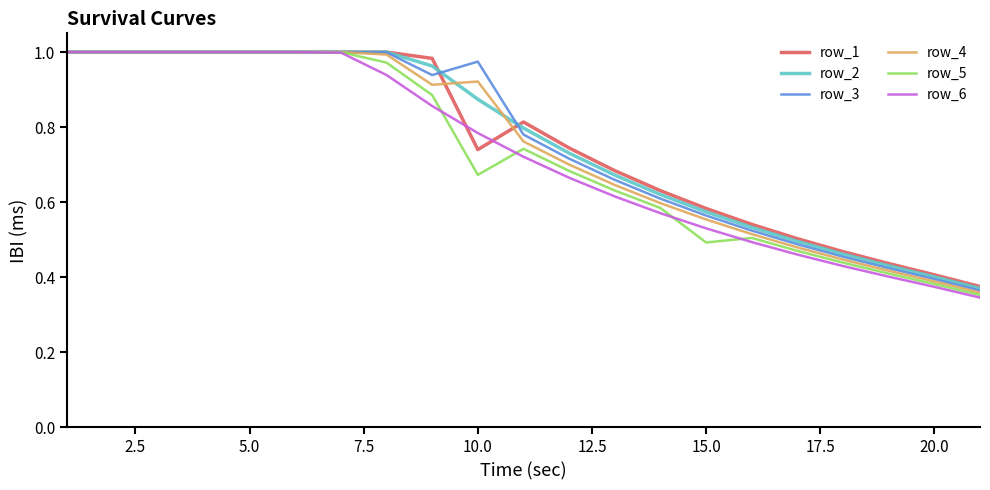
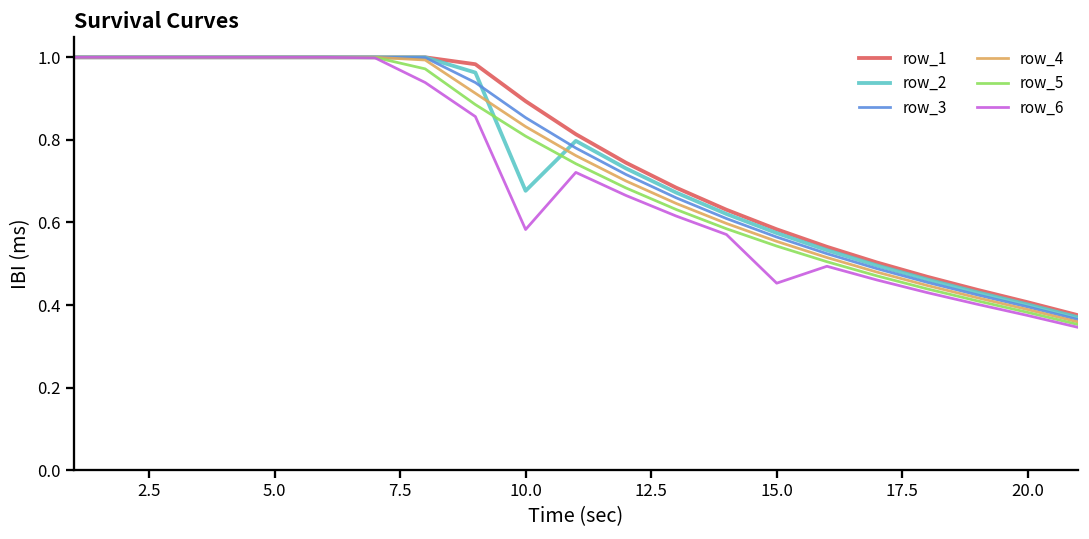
row_1, 10.0: 0.74 -> 0.89
row_2, 10.0: 0.87 -> 0.68
row_3, 10.0: 0.97 -> 0.85
row_4, 10.0: 0.92 -> 0.83
row_5, 10.0: 0.67 -> 0.81
row_6, 10.0: 0.78 -> 0.58
row_5, 15.0: 0.49 -> 0.54
row_6, 15.0: 0.53 -> 0.45
